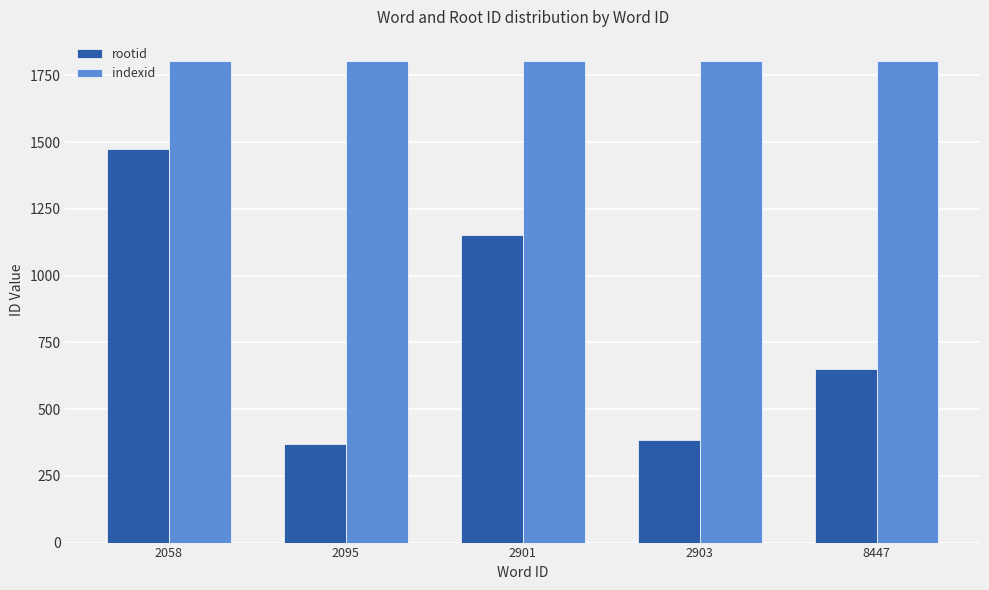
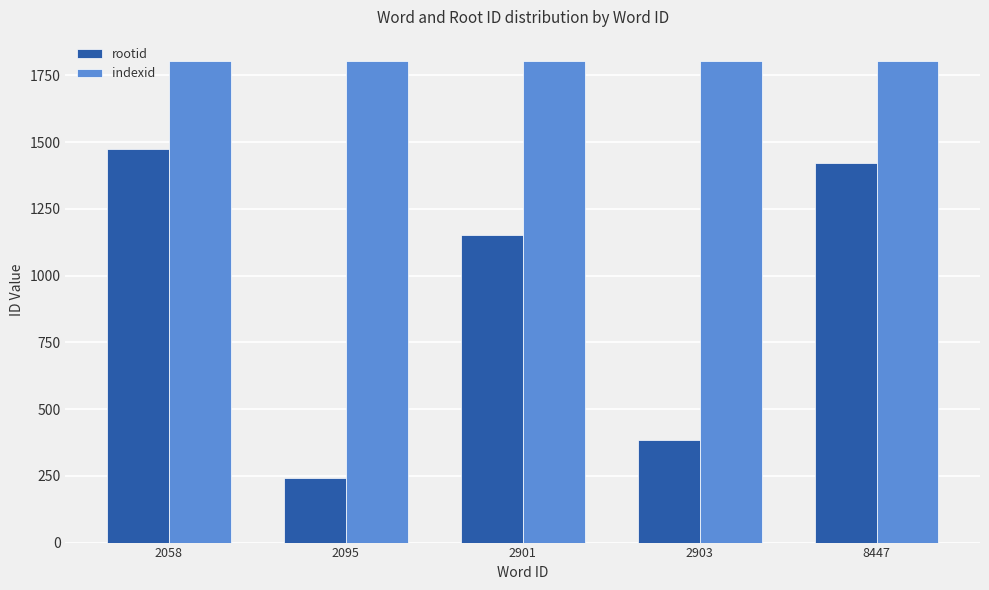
rootid, 2095: 370 -> 240
rootid, 8447: 650 -> 1420
